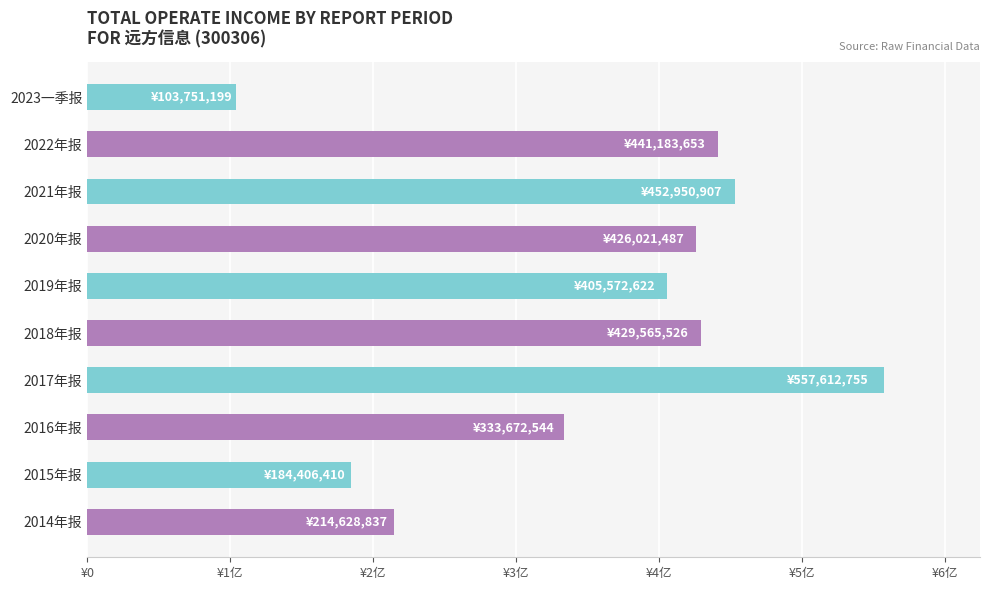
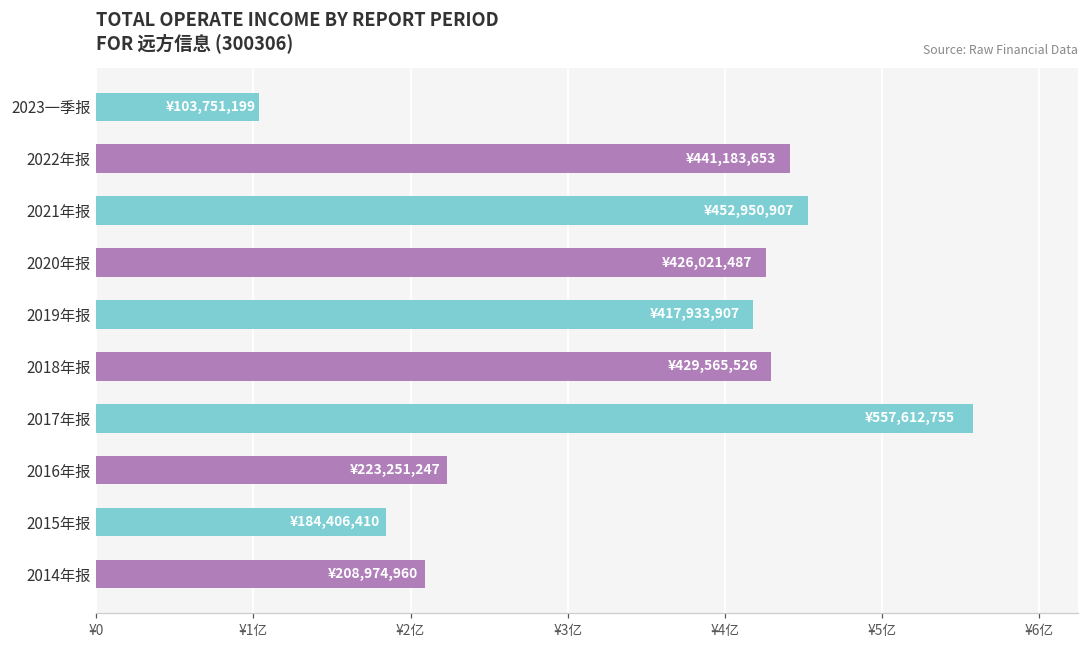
2019年报: ¥405,572,622 -> ¥417,933,907
2016年报: ¥333,672,544 -> ¥223,251,247
2014年报: ¥214,628,837 -> ¥208,974,960
